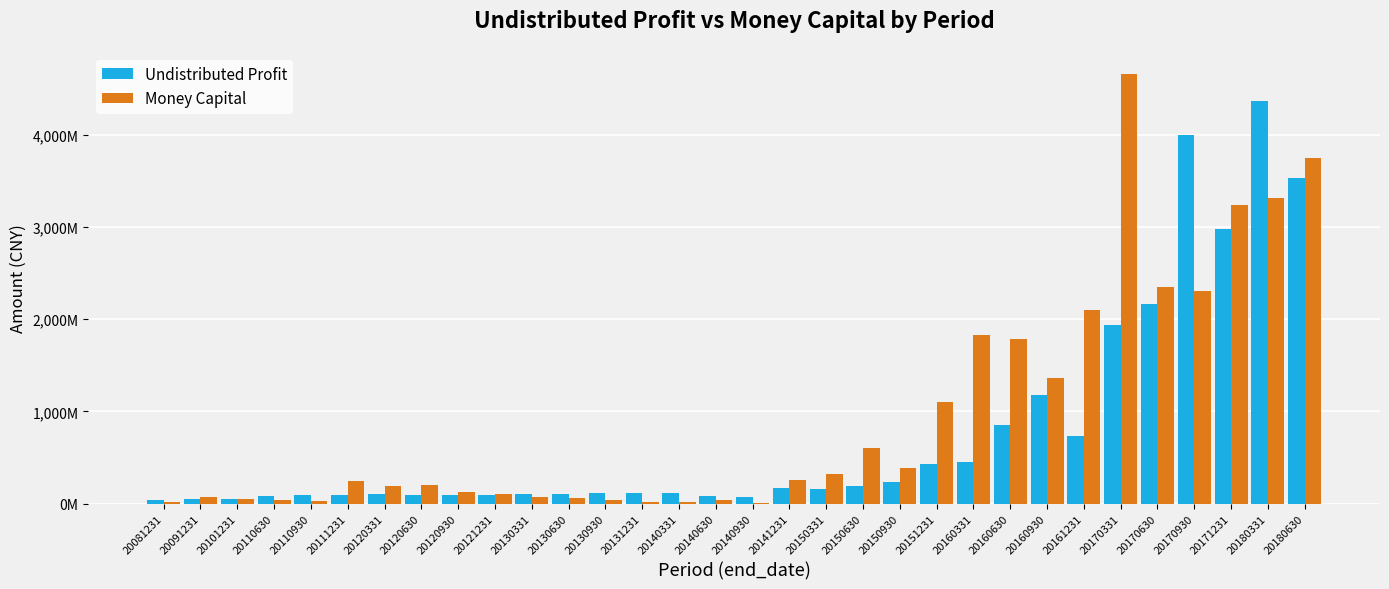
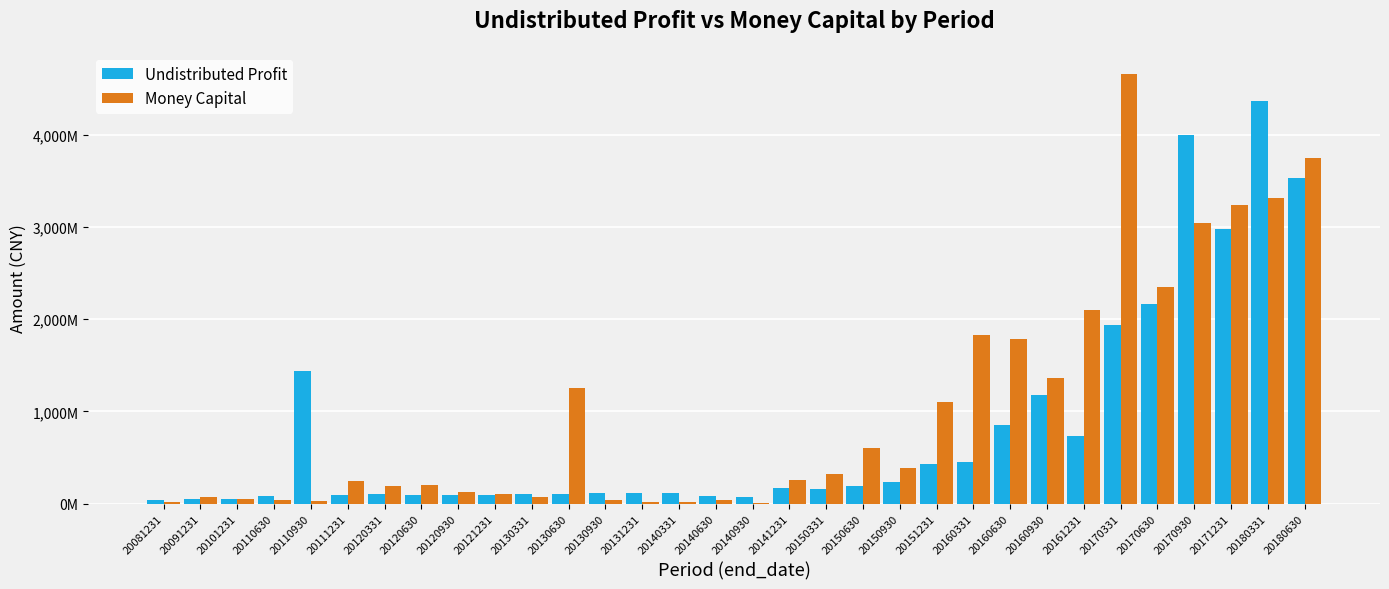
Undistributed Profit, 20110930: 100,000,000 -> 1,400,000,000
Money Capital, 20130630: 100,000,000 -> 1,300,000,000
Money Capital, 20170930: 2,300,000,000 -> 3,000,000,000
